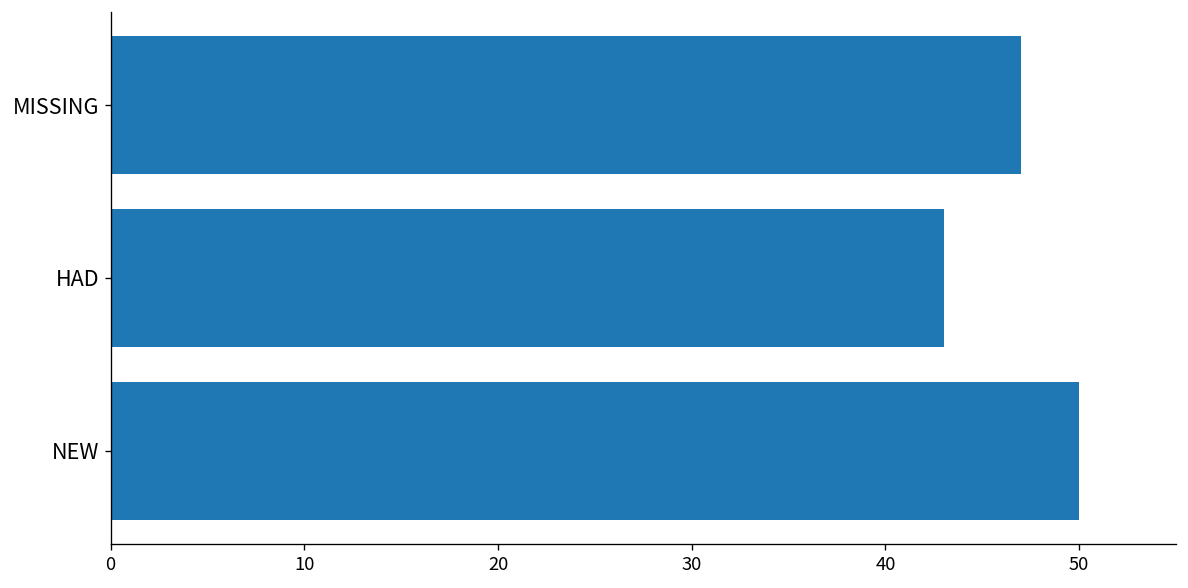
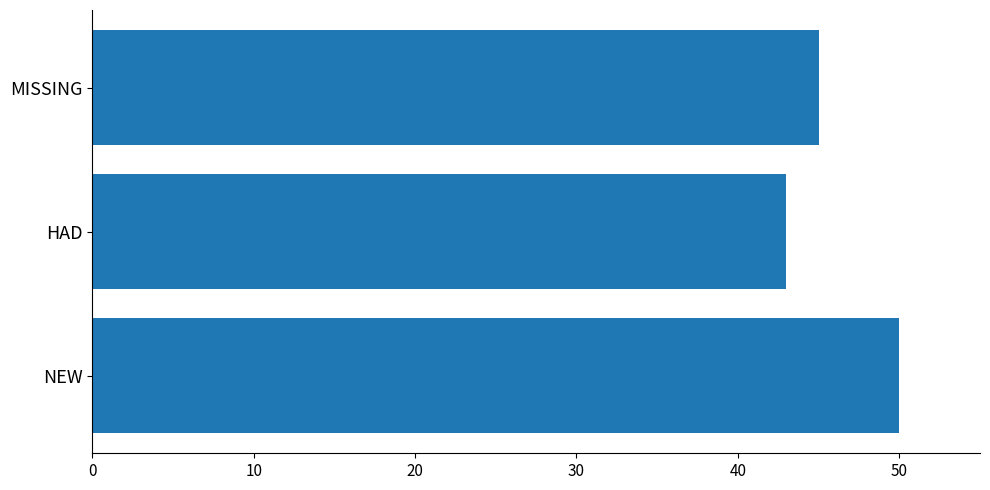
MISSING: 47 -> 45
